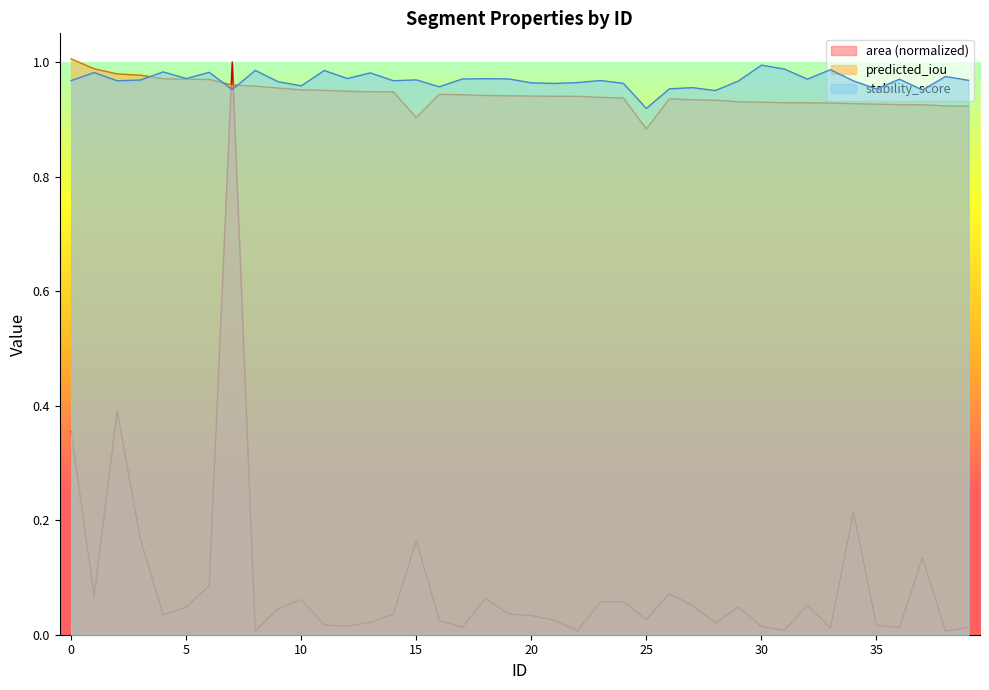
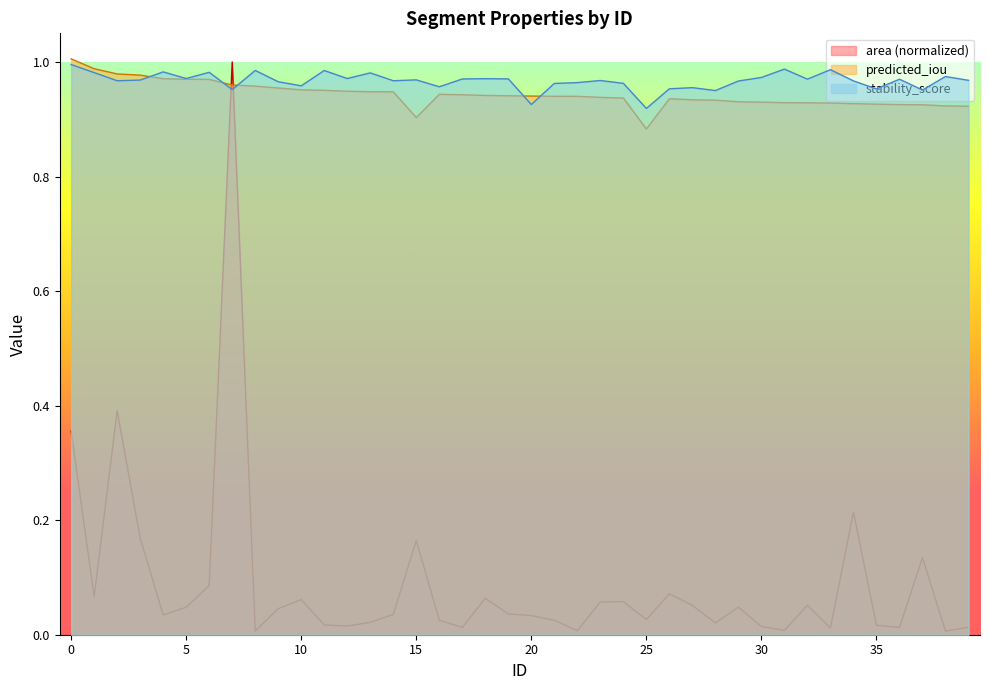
stability_score, 0: 0.97 -> 1.00
stability_score, 20: 0.96 -> 0.93
stability_score, 30: 0.99 -> 0.97
